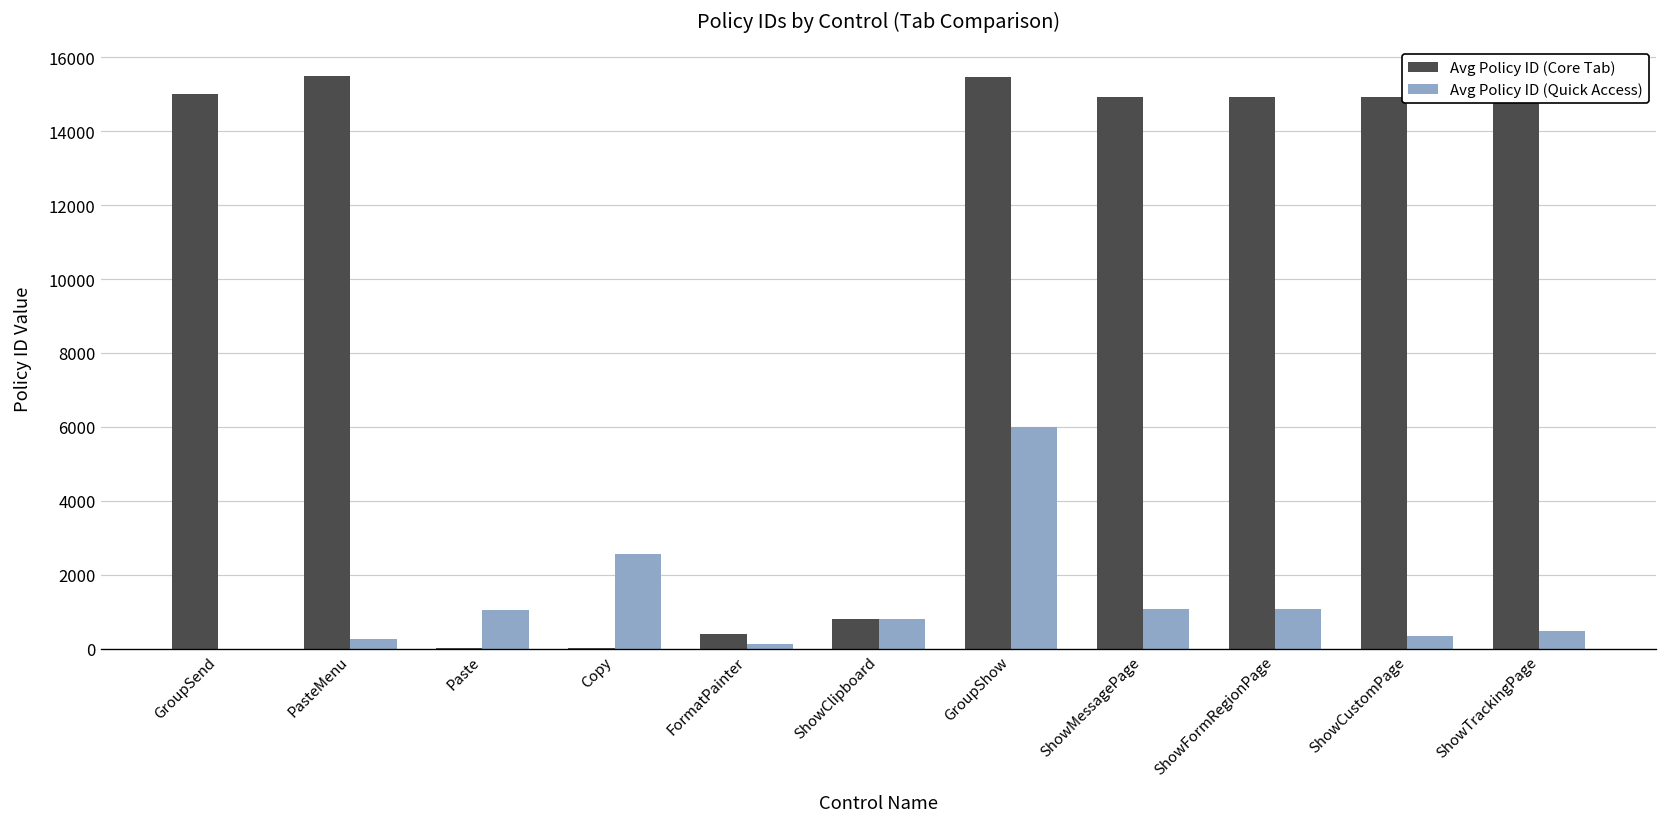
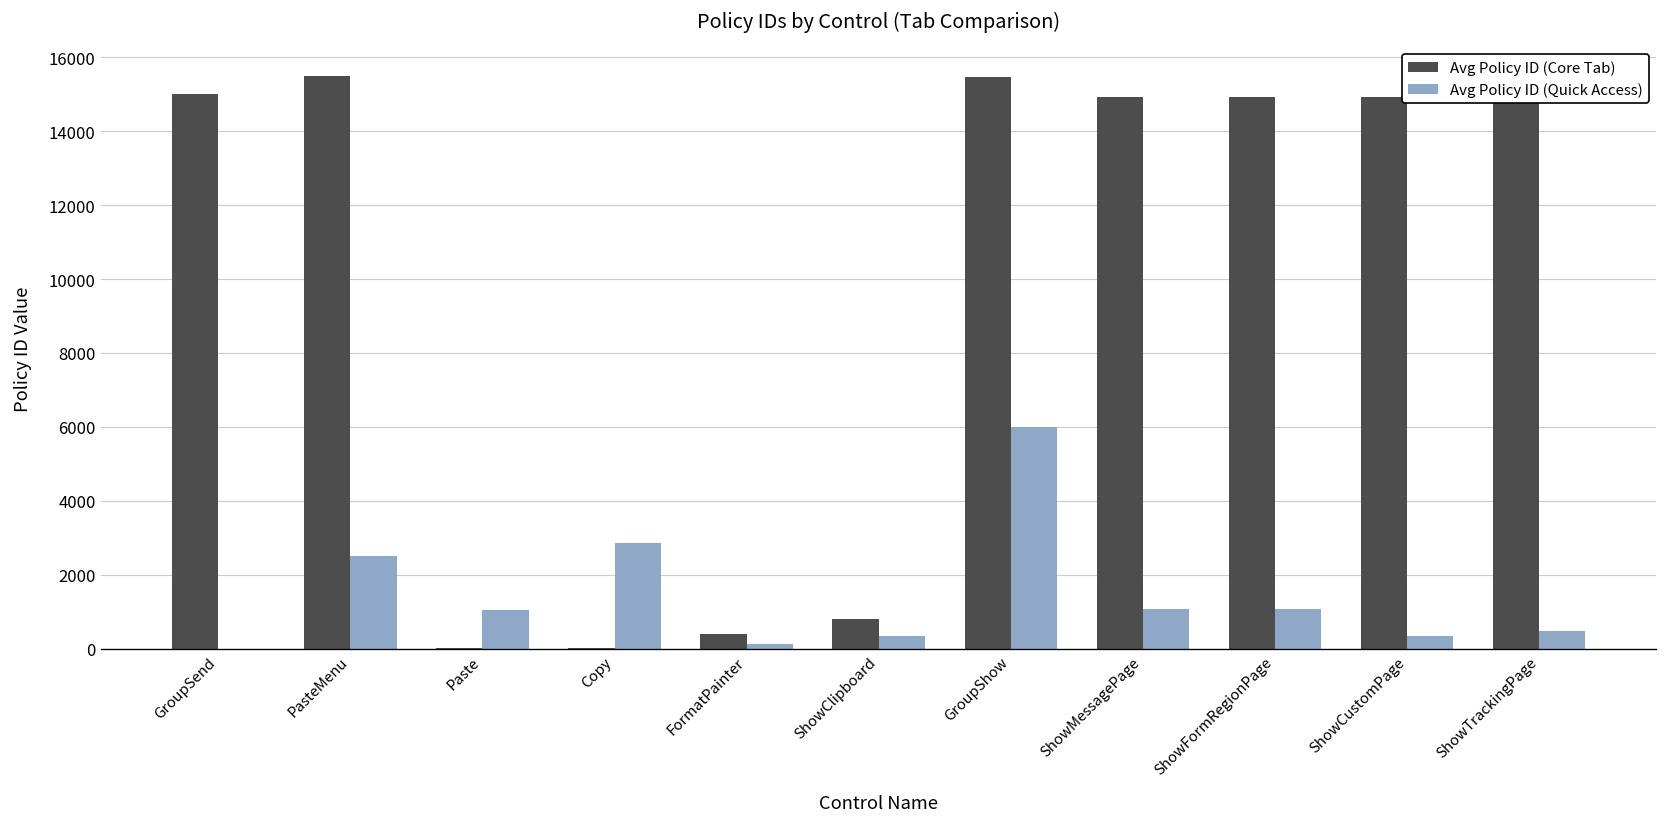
Avg Policy ID (Quick Access), PasteMenu: 300 -> 2500
Avg Policy ID (Quick Access), Copy: 2600 -> 2900
Avg Policy ID (Quick Access), ShowClipboard: 800 -> 300
